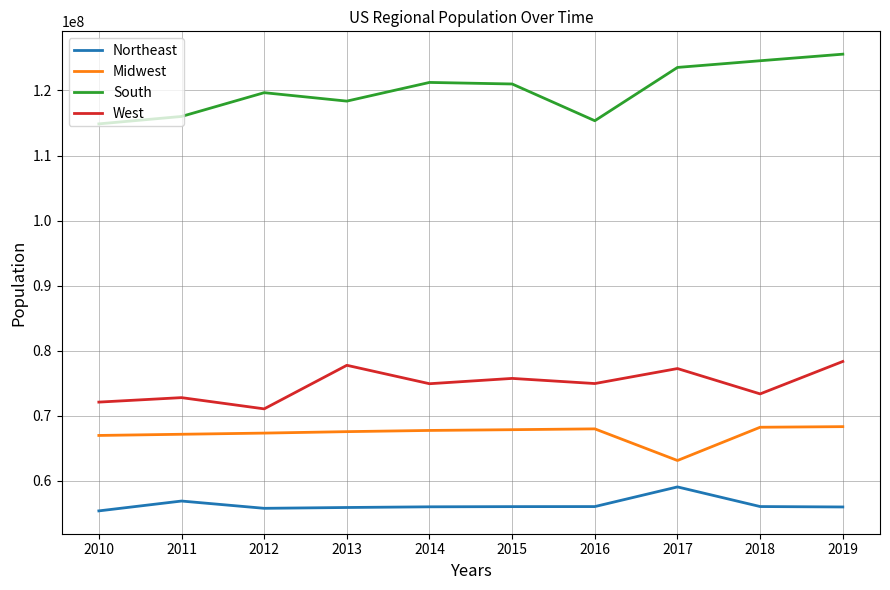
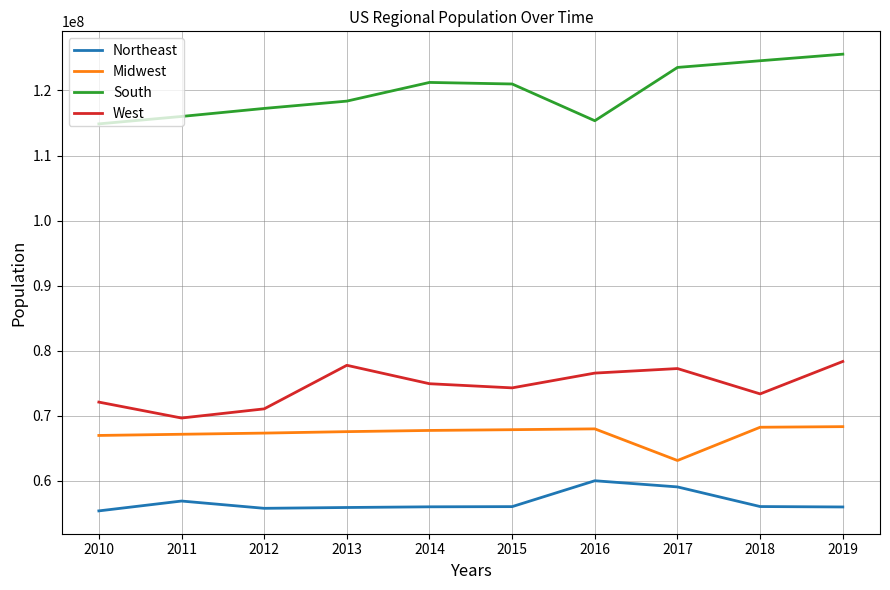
West, 2011: 73000000 -> 70000000
South, 2012: 120000000 -> 117000000
West, 2015: 76000000 -> 74000000
Northeast, 2016: 56000000 -> 60000000
West, 2016: 75000000 -> 77000000
